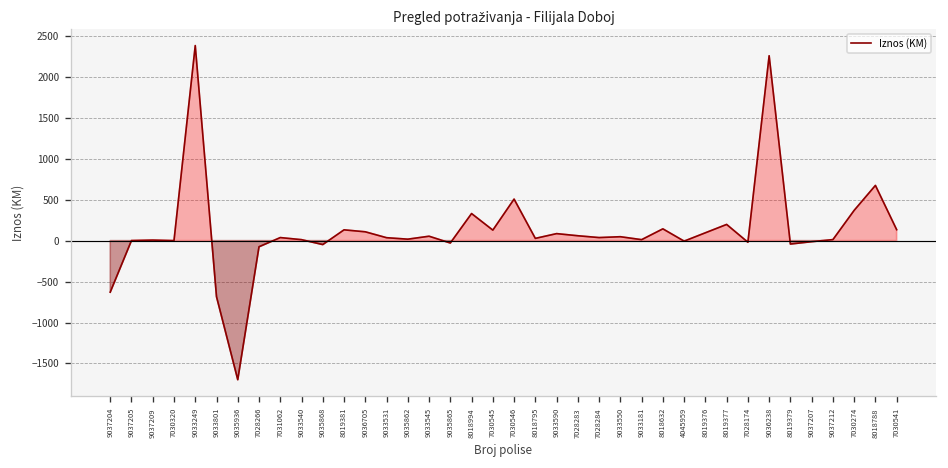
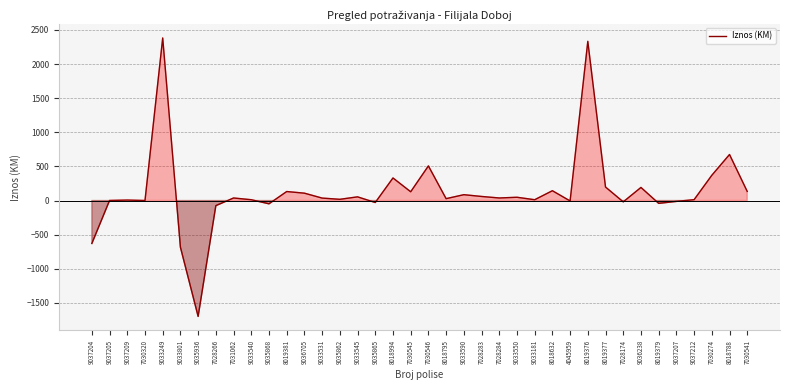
8019376: 100 -> 2300
9036238: 2300 -> 200
